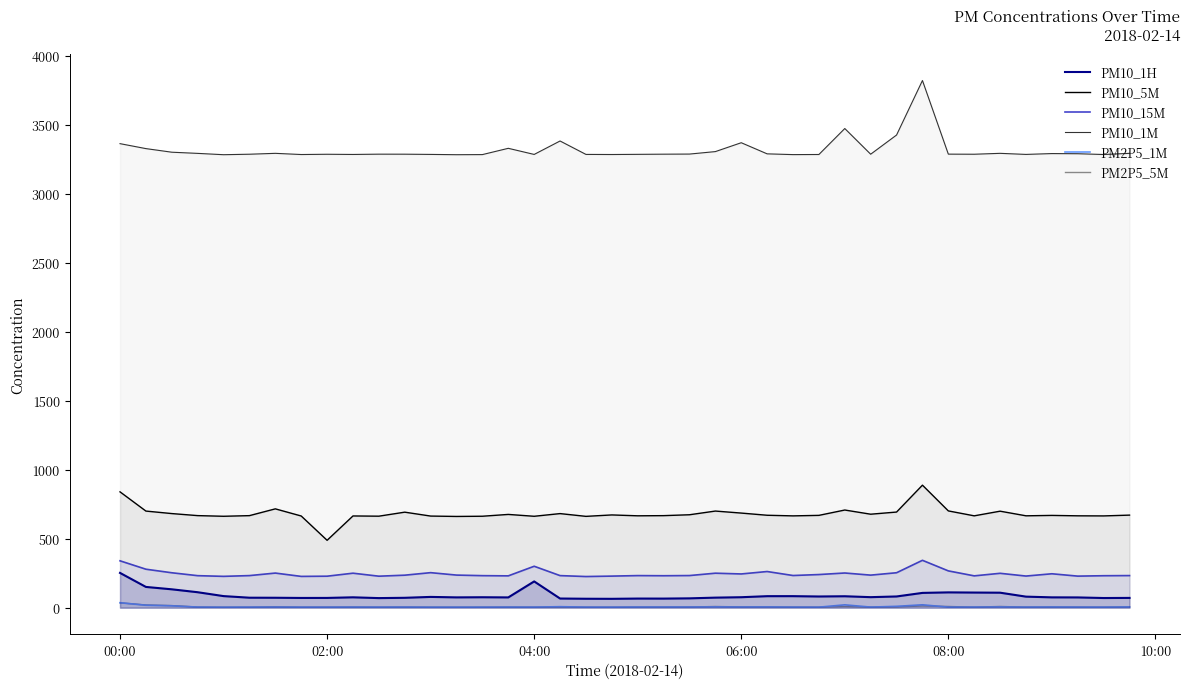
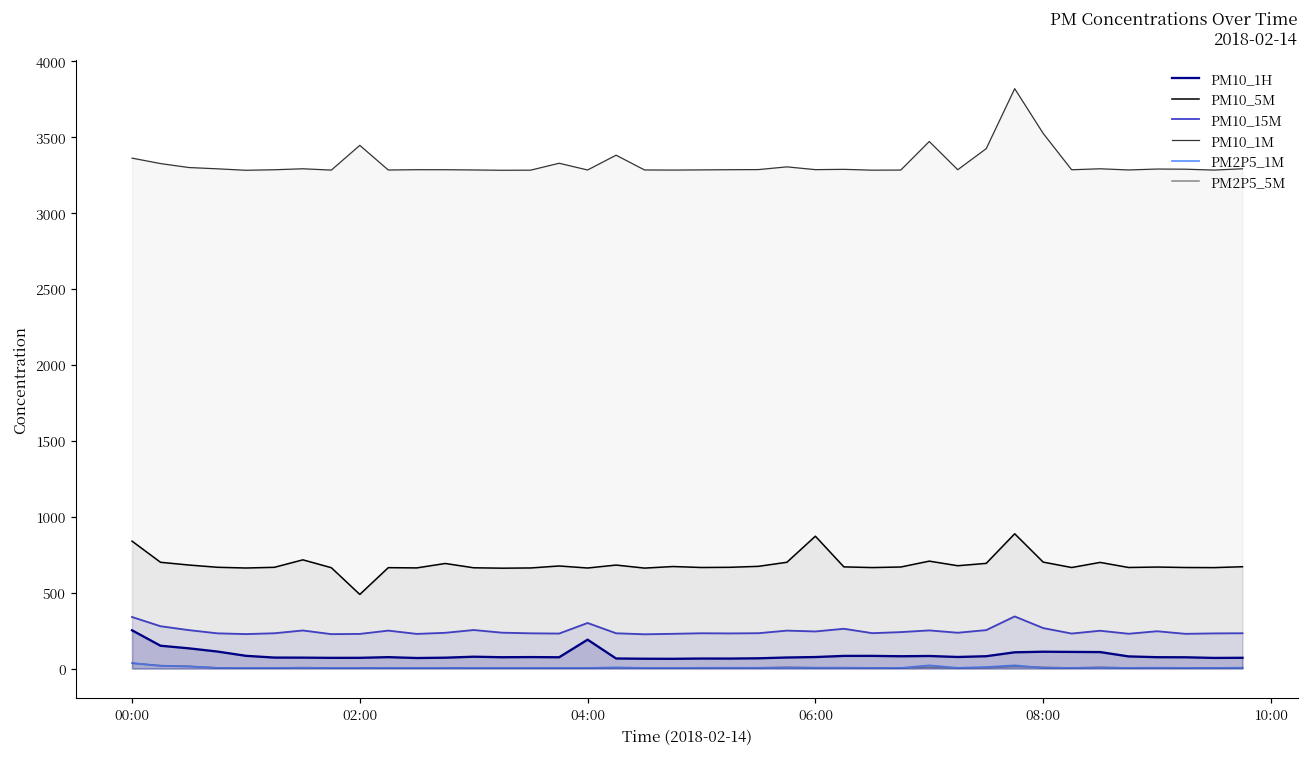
PM10_1M, 02:00: 3290 -> 3450
PM10_5M, 06:00: 690 -> 870
PM10_1M, 06:00: 3370 -> 3290
PM10_1M, 08:00: 3290 -> 3530
